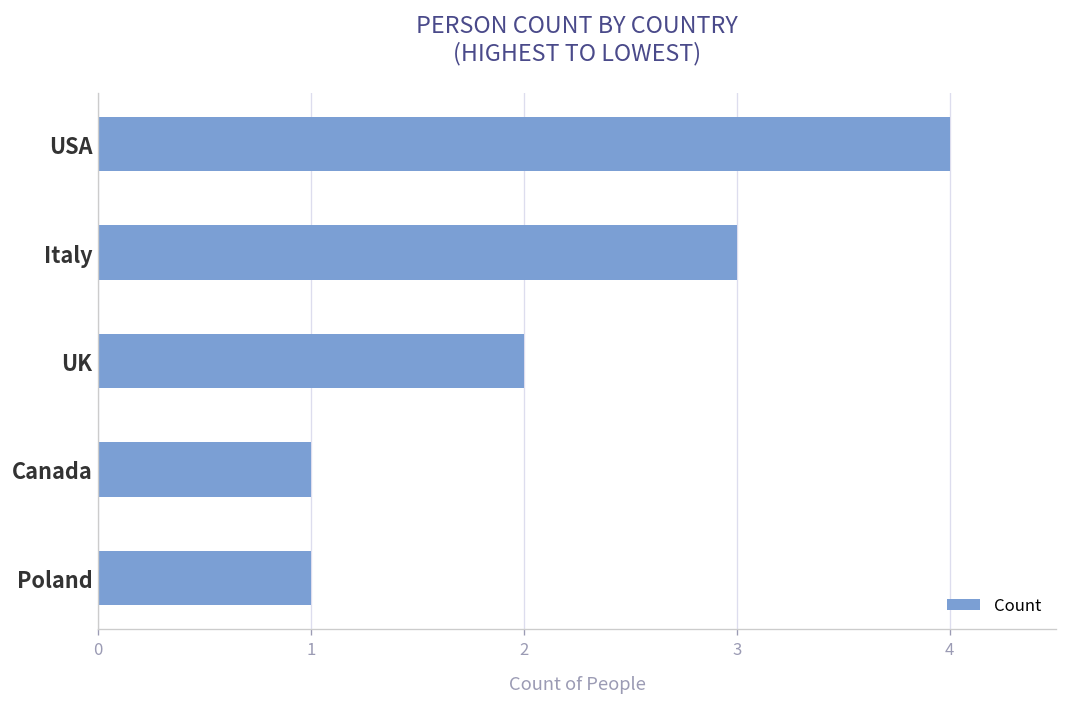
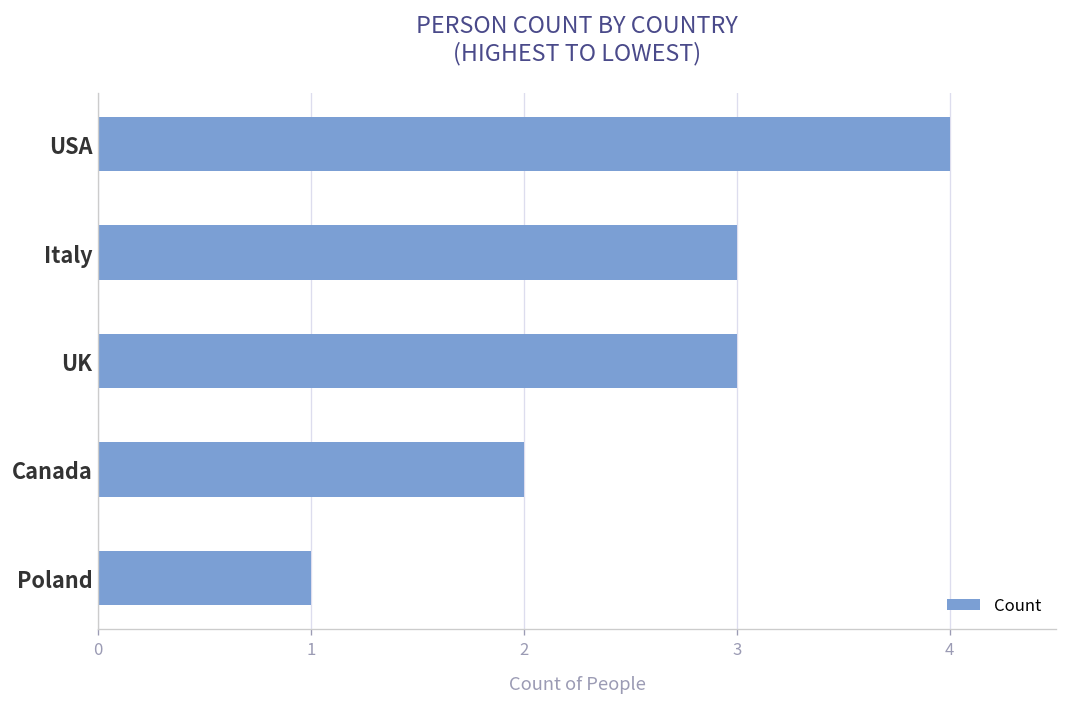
UK: 2 -> 3
Canada: 1 -> 2
